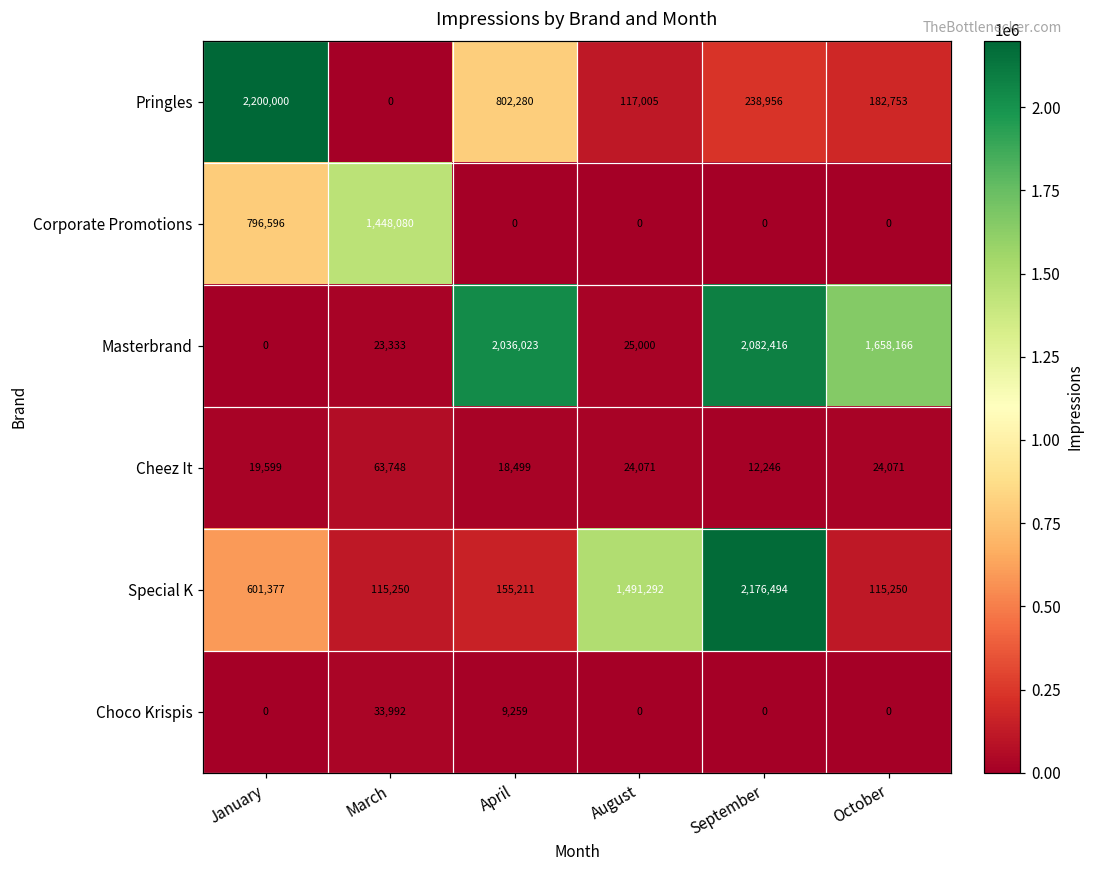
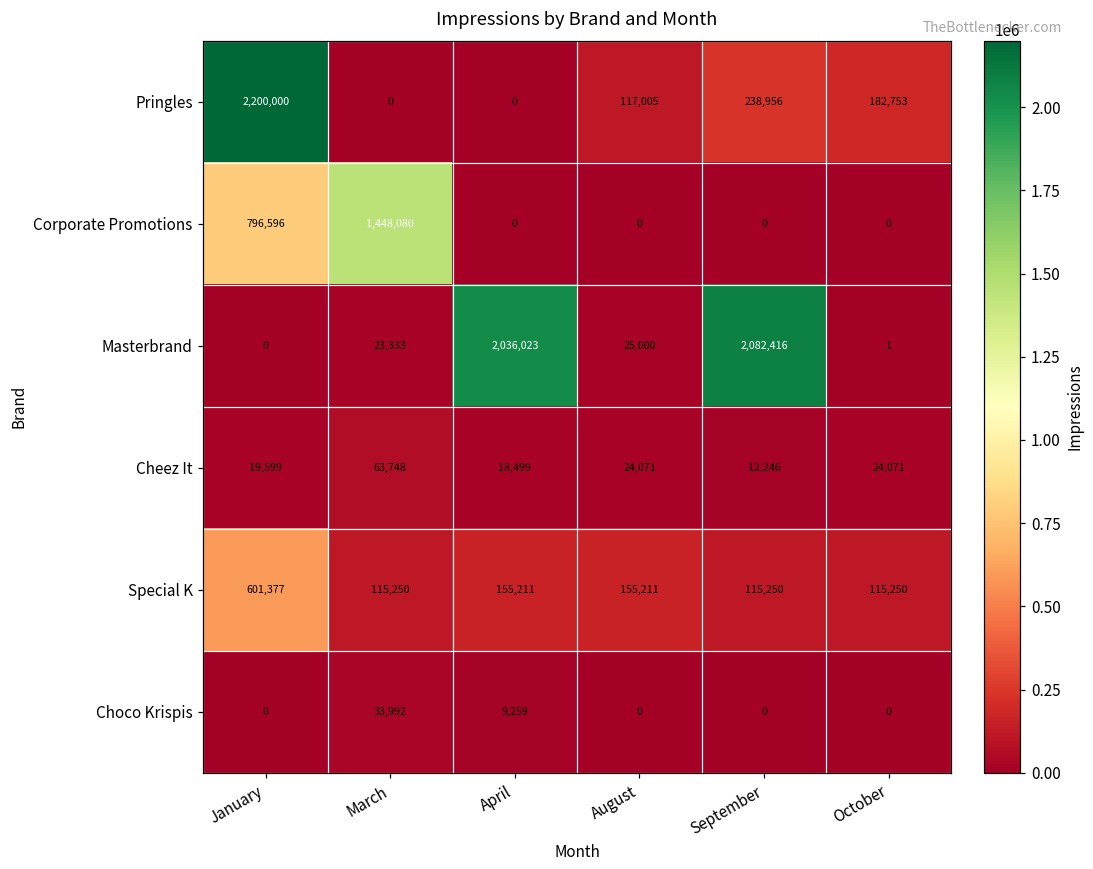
Pringles, April: 802,280 -> 0
Masterbrand, October: 1,658,166 -> 1
Special K, August: 1,491,292 -> 155,211
Special K, September: 2,176,494 -> 115,250
